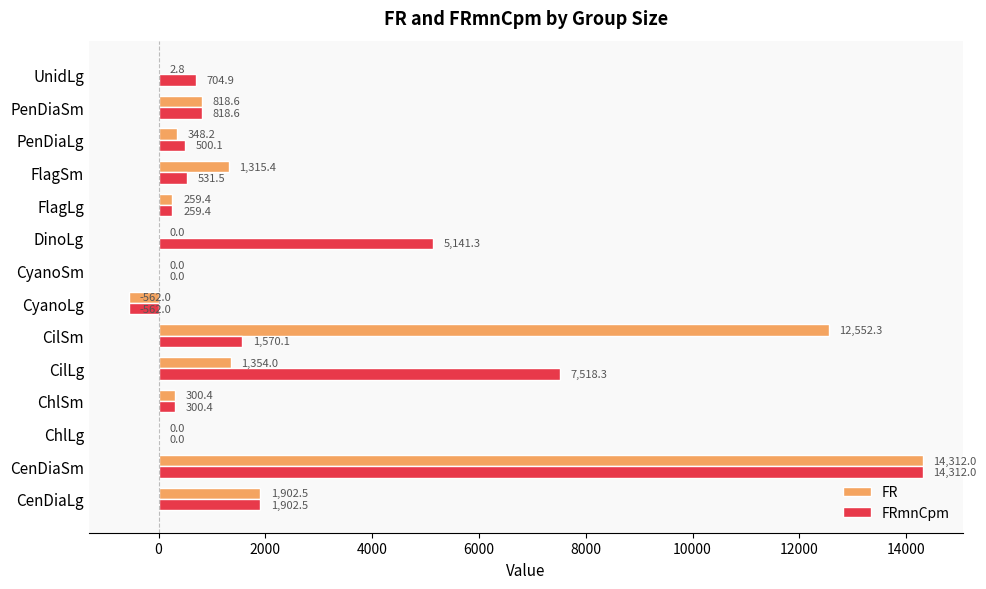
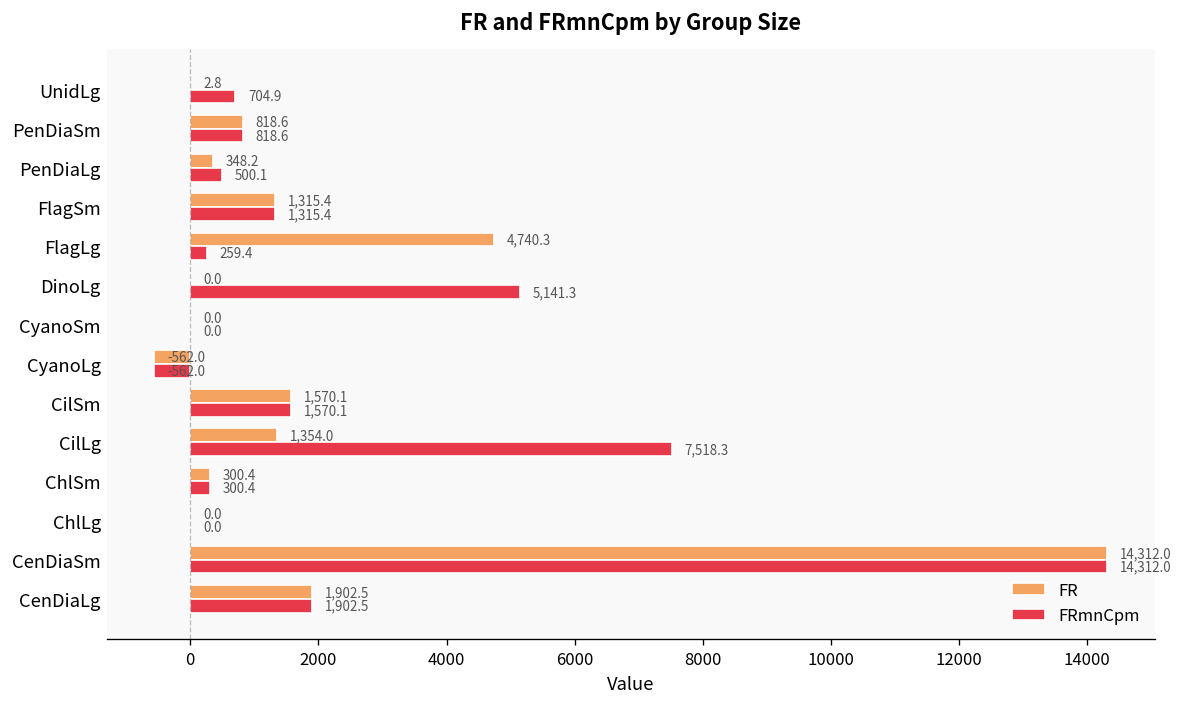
FRmnCpm, FlagSm: 531.5 -> 1,315.4
FR, FlagLg: 259.4 -> 4,740.3
FR, CilSm: 12,552.3 -> 1,570.1
